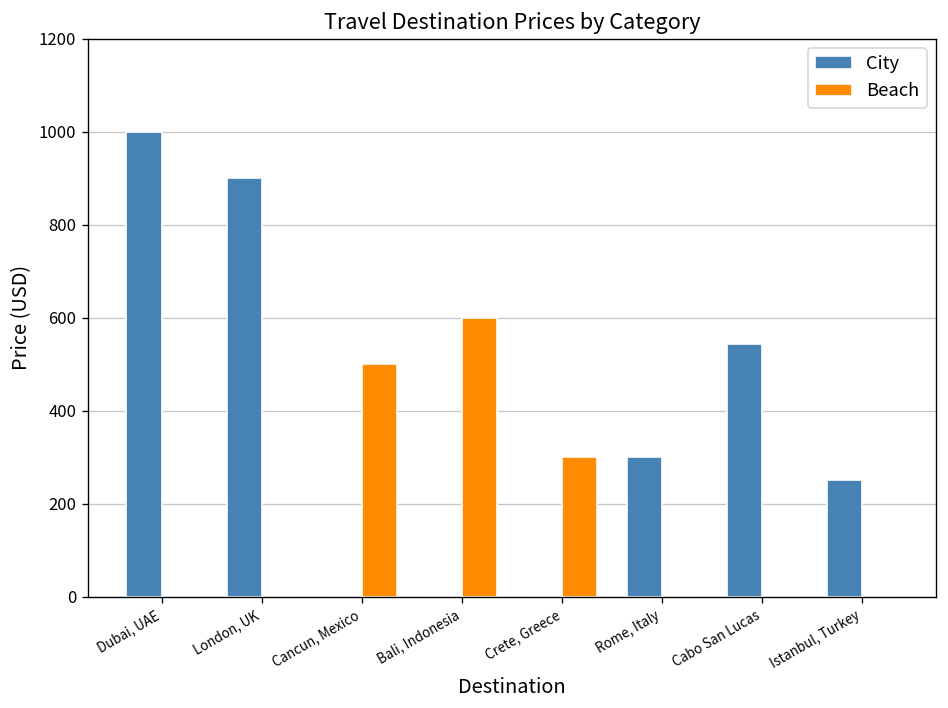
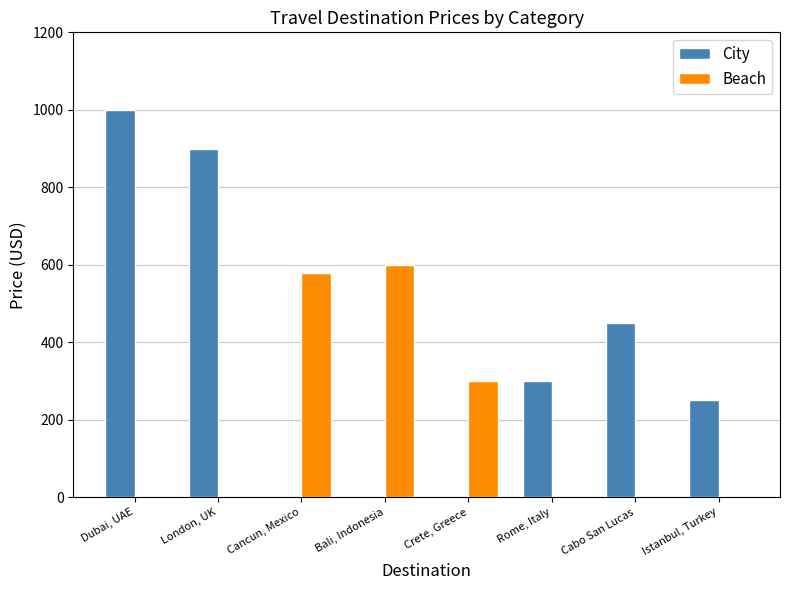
Beach, Cancun, Mexico: 500 -> 580
City, Cabo San Lucas: 540 -> 450
